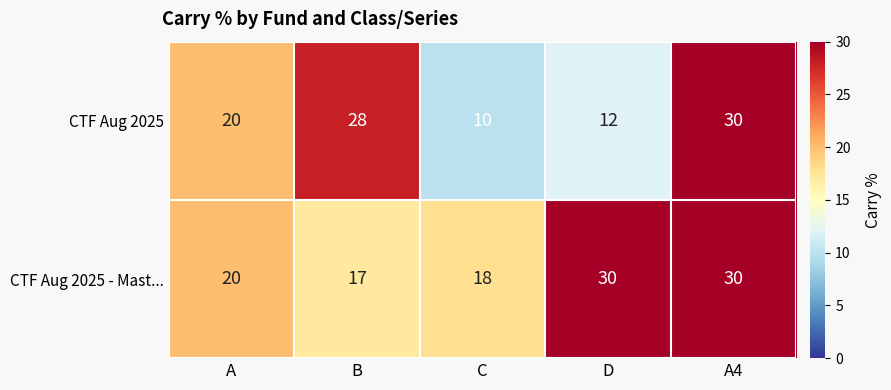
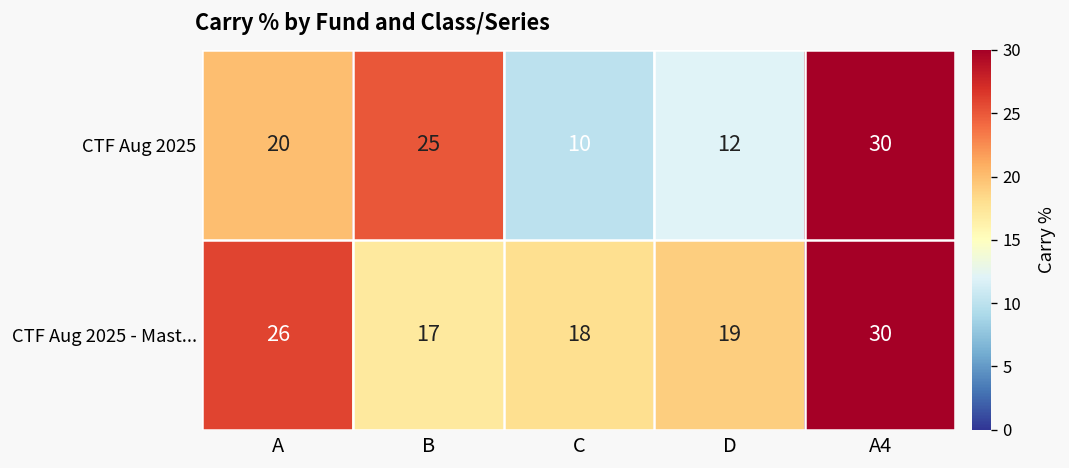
CTF Aug 2025, B: 28 -> 25
CTF Aug 2025 - Mast..., A: 20 -> 26
CTF Aug 2025 - Mast..., D: 30 -> 19
